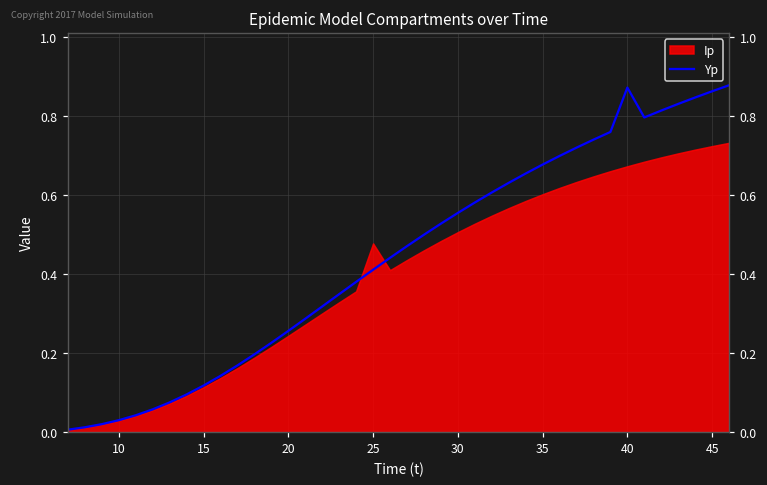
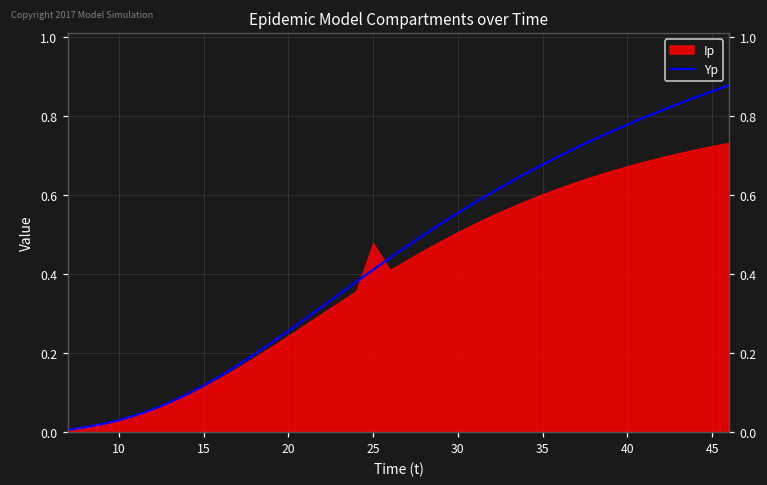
Yp, 40: 0.87 -> 0.78
